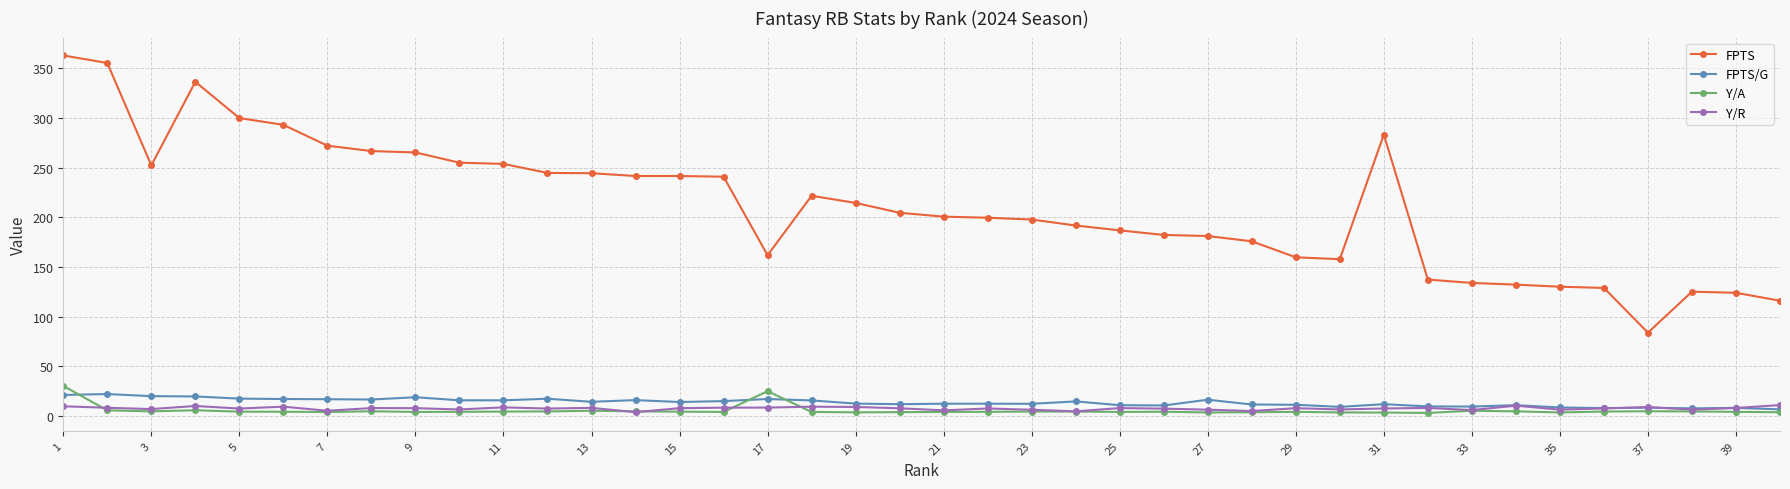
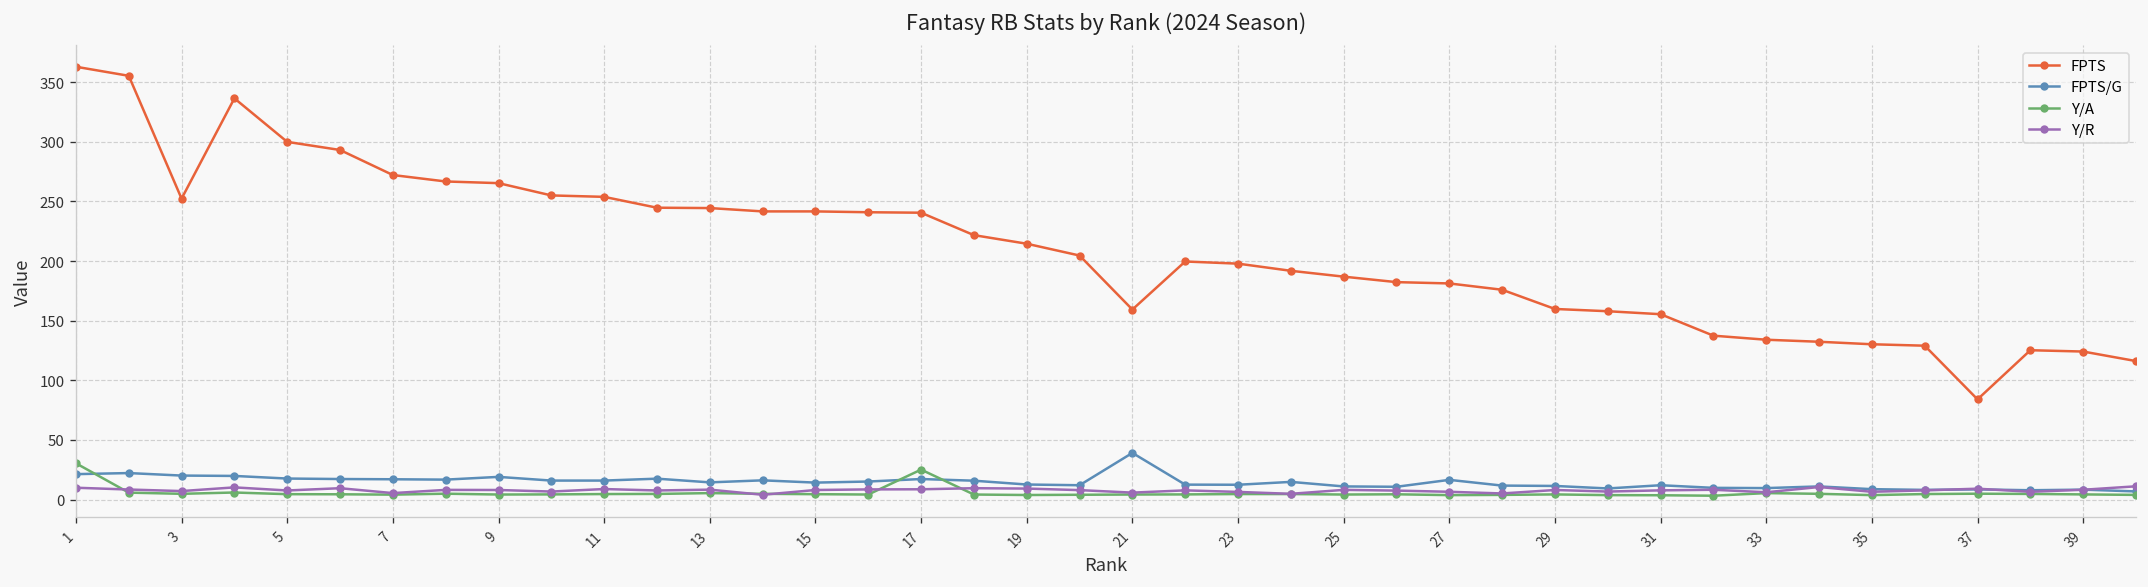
FPTS, 17: 160 -> 240
FPTS, 21: 200 -> 160
FPTS/G, 21: 10 -> 40
FPTS, 31: 280 -> 160
